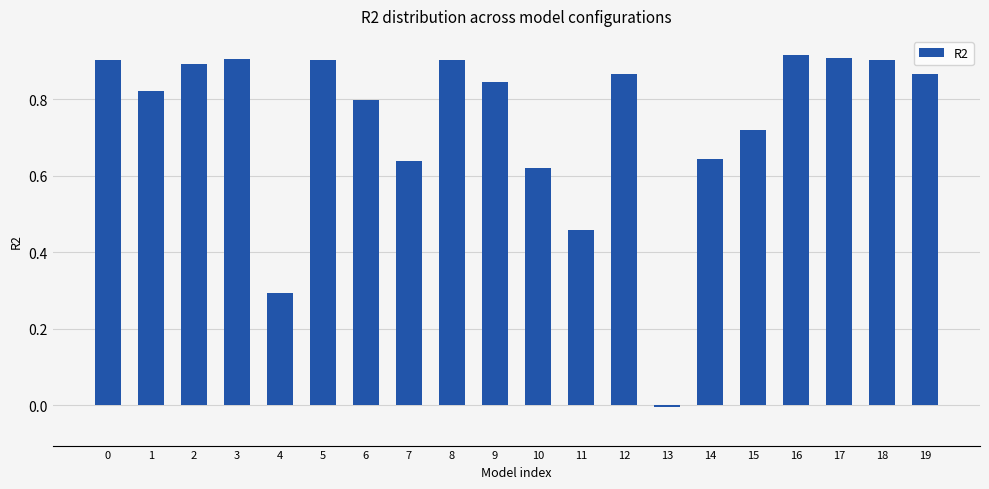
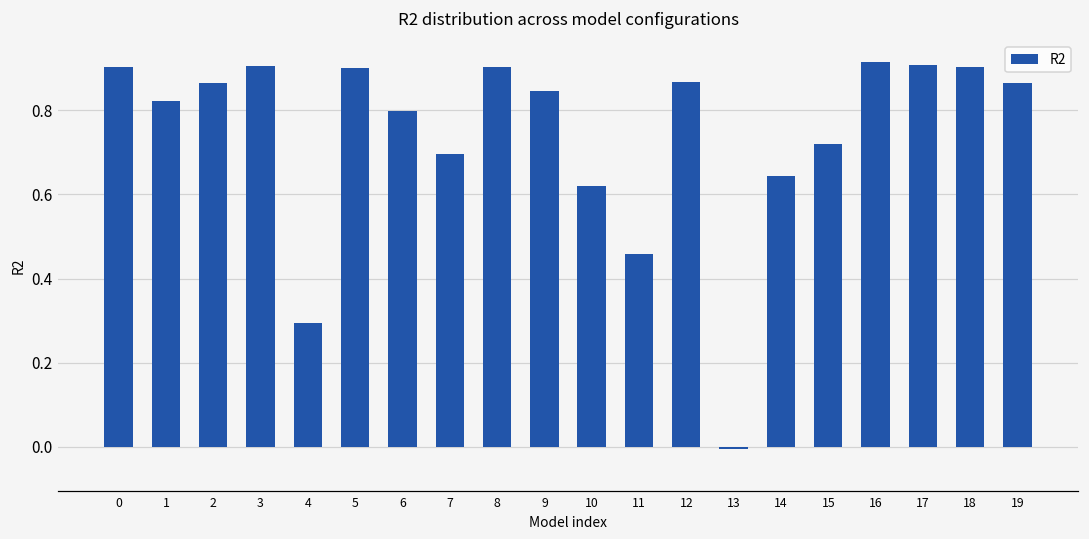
2: 0.89 -> 0.87
7: 0.64 -> 0.70
